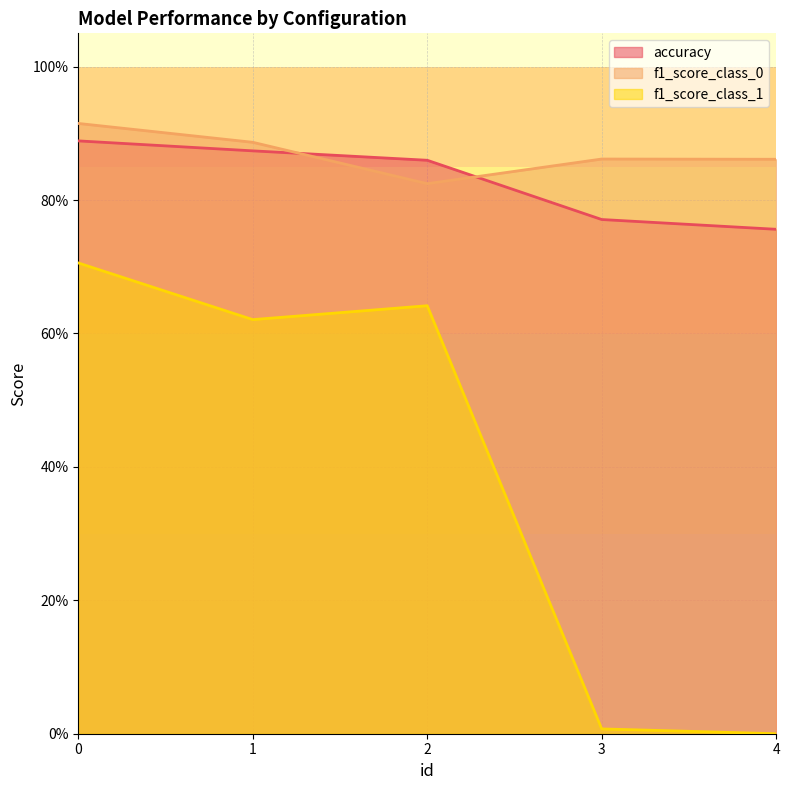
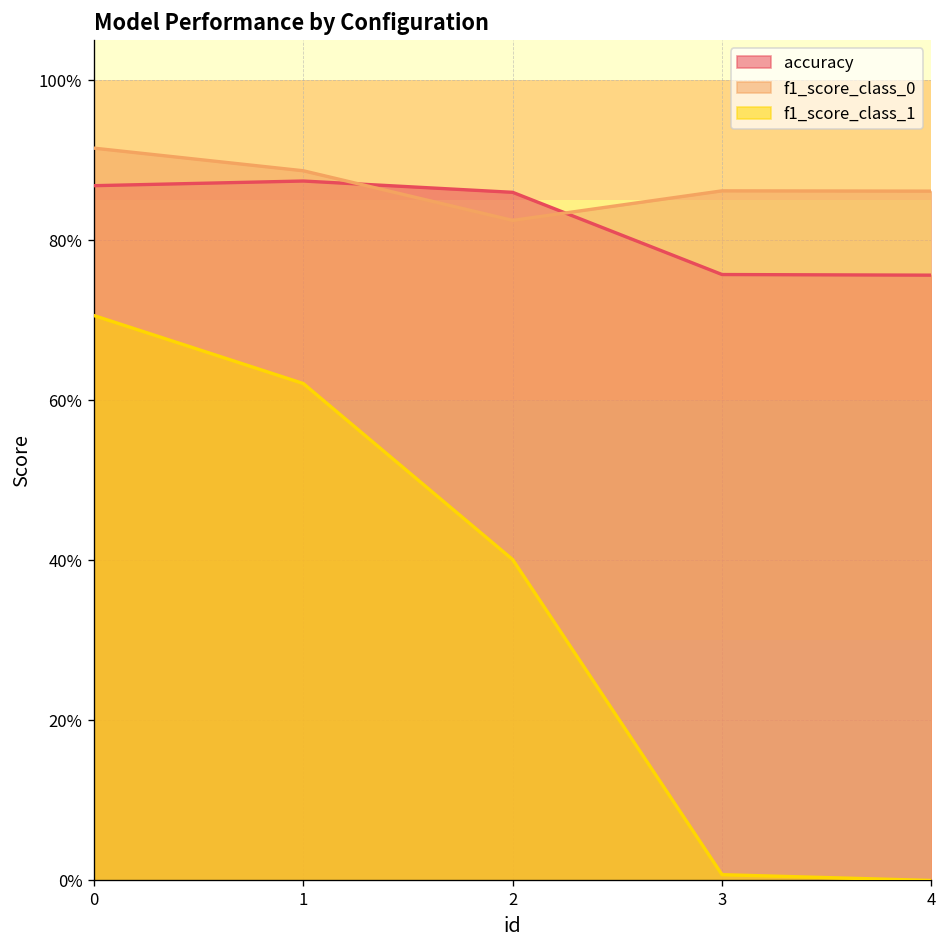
accuracy, 0: 89% -> 87%
f1_score_class_1, 2: 64% -> 40%
accuracy, 3: 77% -> 76%
